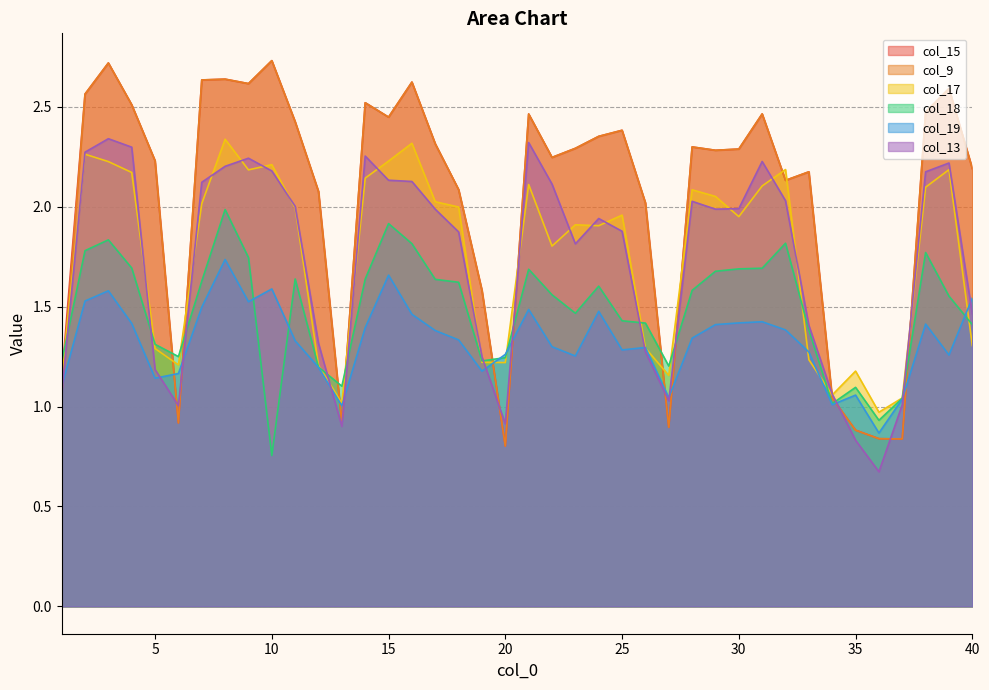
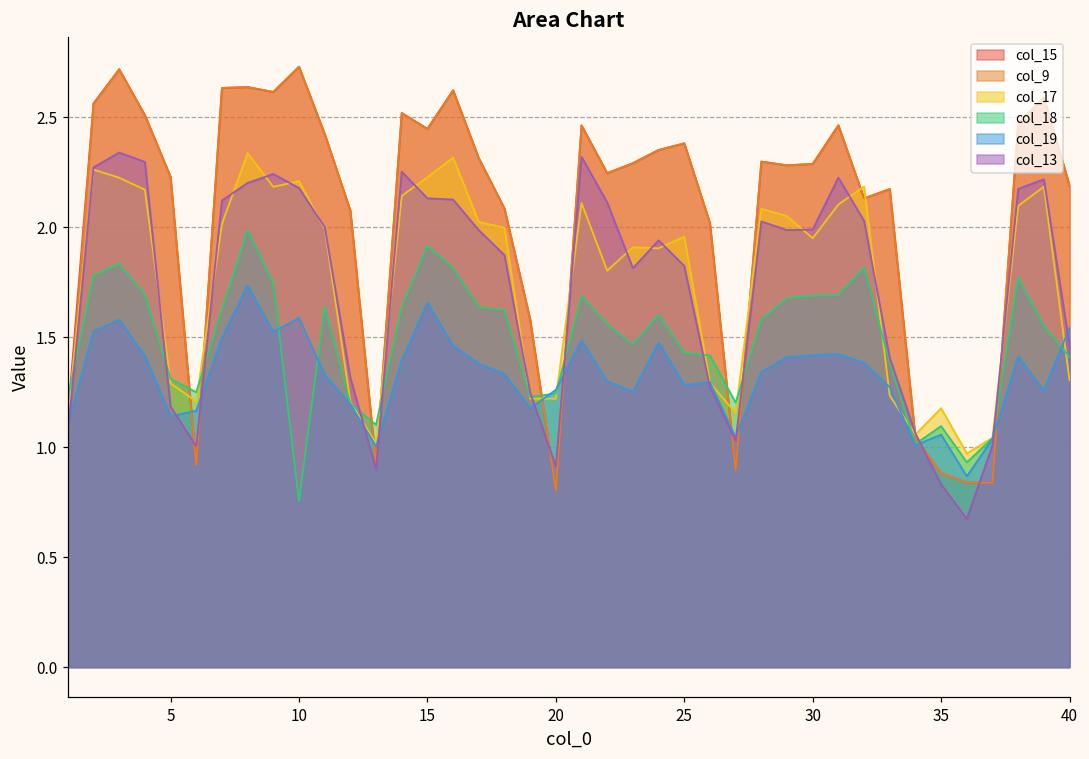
col_13, 25: 1.88 -> 1.82
